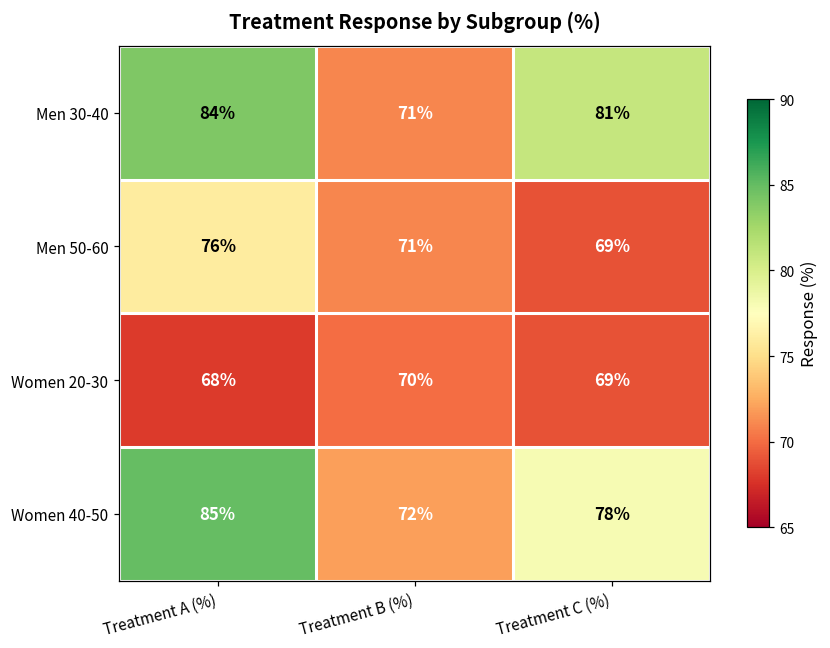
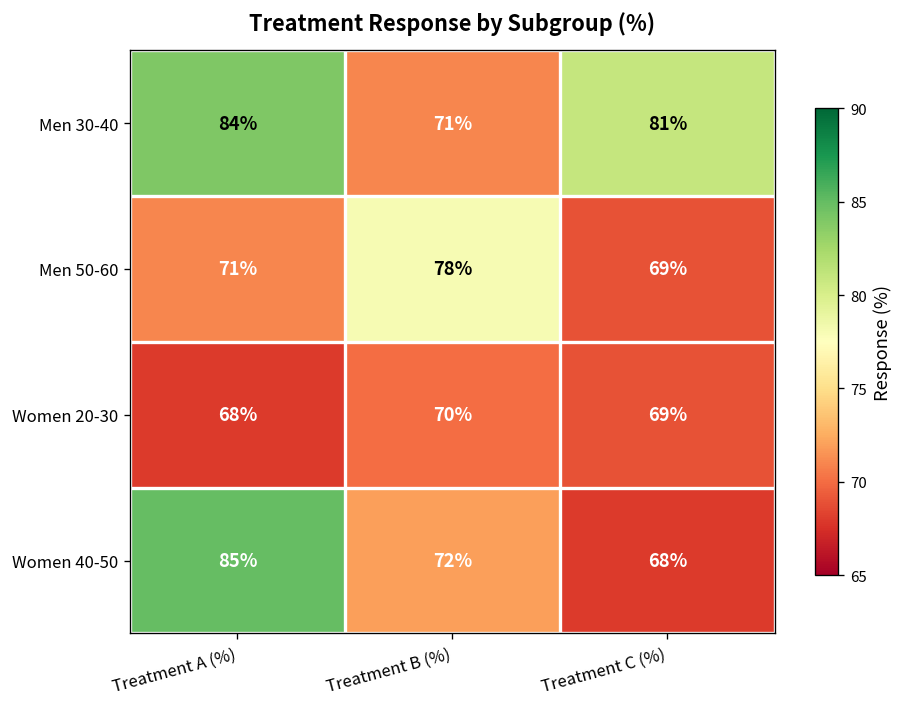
Men 50-60, Treatment A (%): 76% -> 71%
Men 50-60, Treatment B (%): 71% -> 78%
Women 40-50, Treatment C (%): 78% -> 68%
